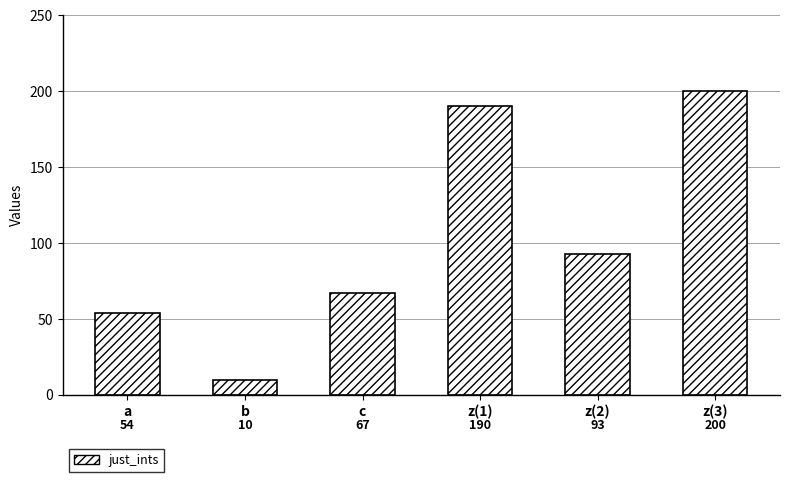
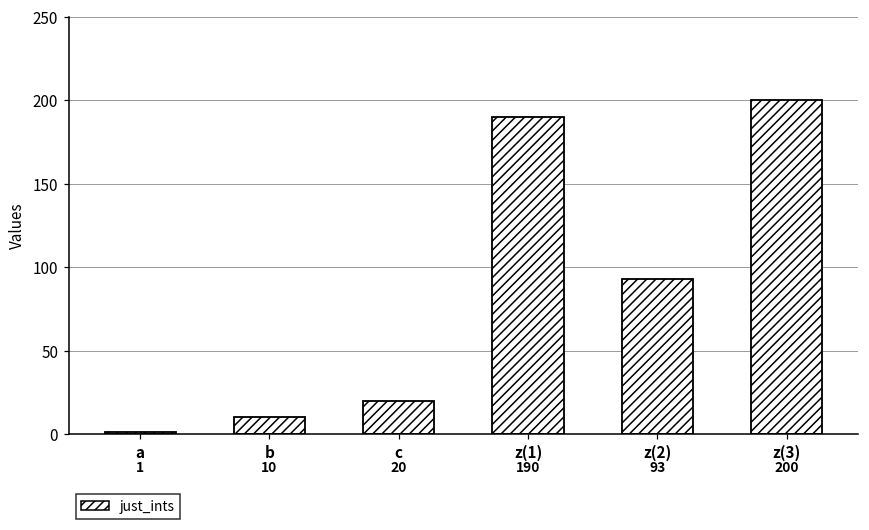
a: 54 -> 1
c: 67 -> 20
